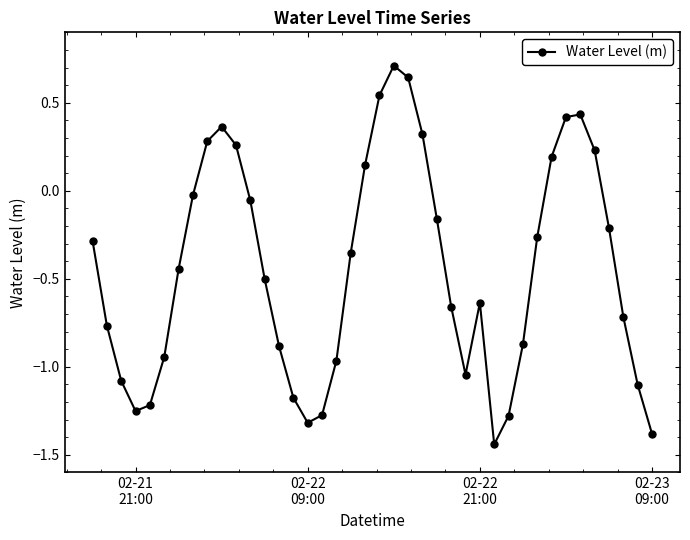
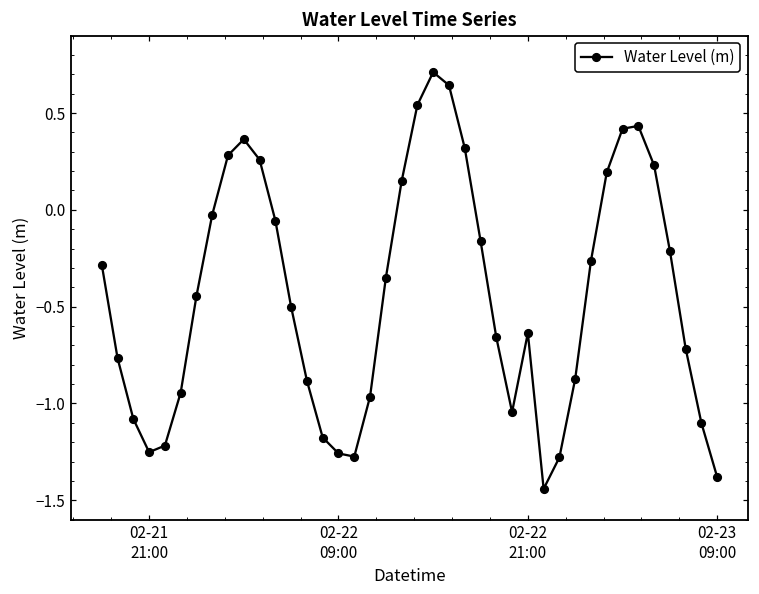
02-22 09:00: -1.32 -> -1.26
